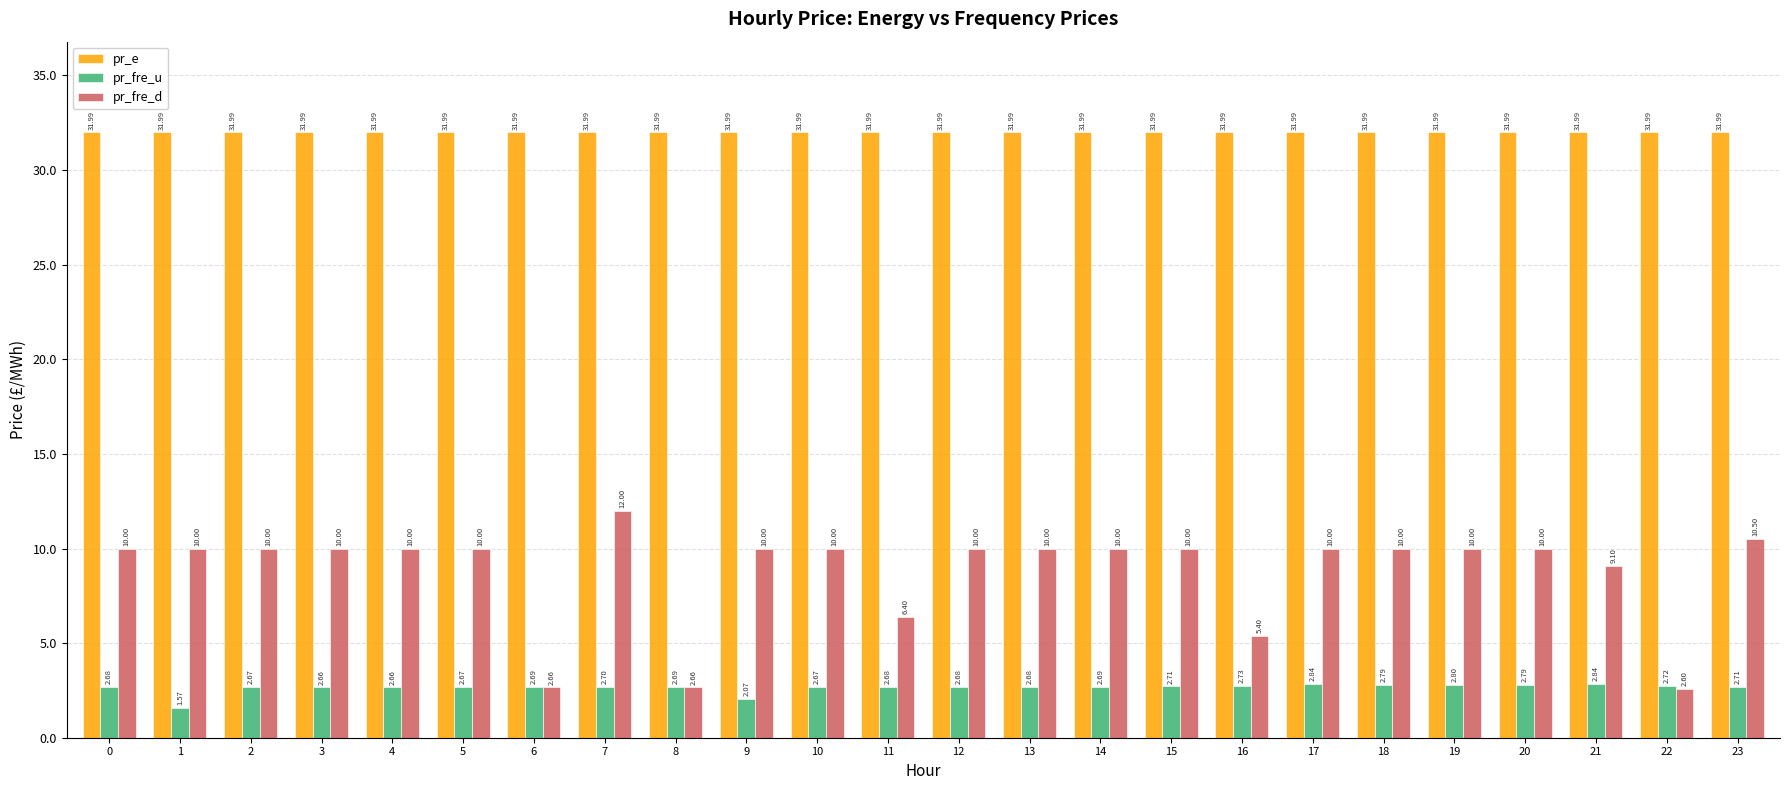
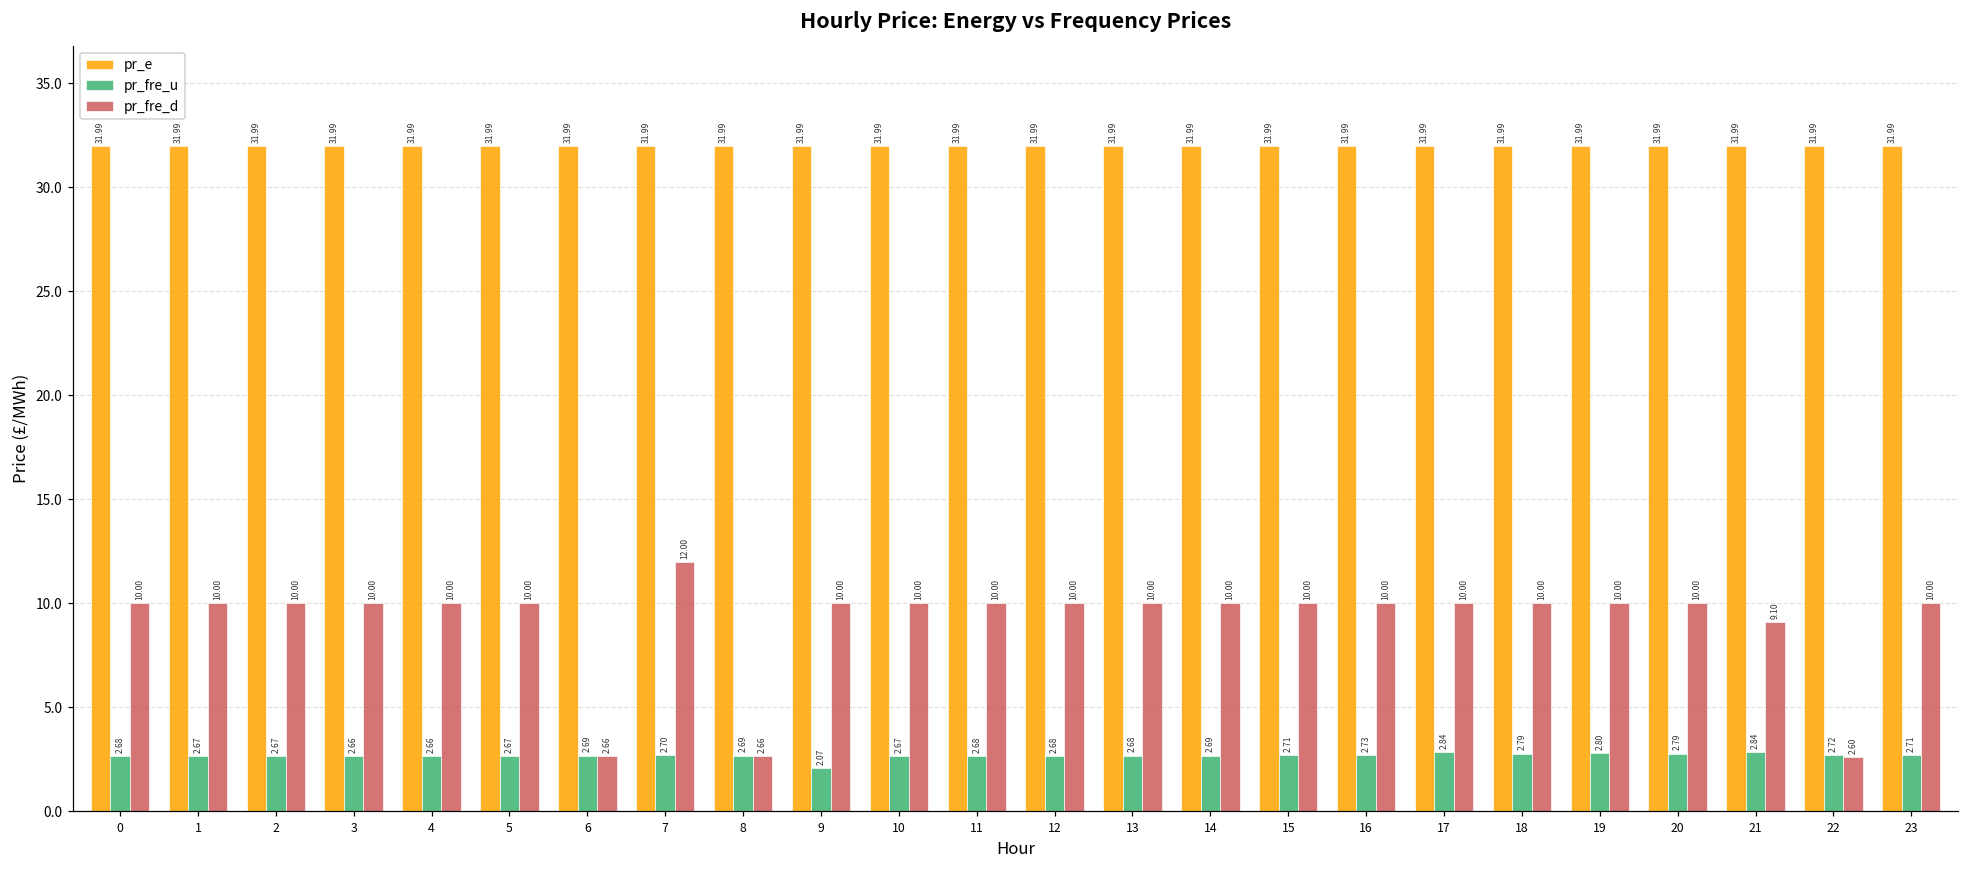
pr_fre_u, 1: 1.57 -> 2.67
pr_fre_d, 11: 6.40 -> 10.00
pr_fre_d, 16: 5.40 -> 10.00
pr_fre_d, 23: 10.50 -> 10.00
